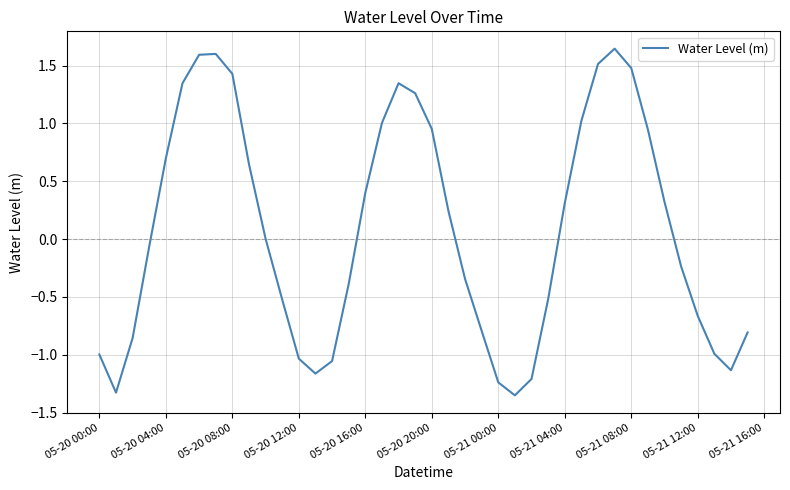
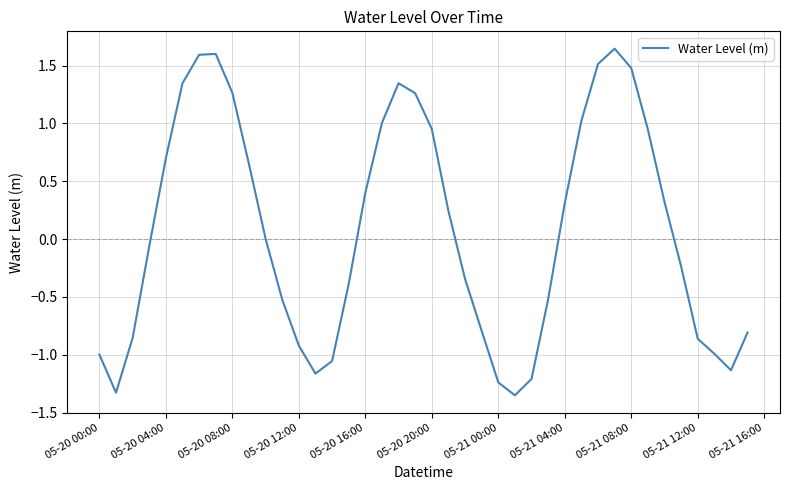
05-20 08:00: 1.43 -> 1.27
05-20 12:00: -1.03 -> -0.92
05-21 12:00: -0.66 -> -0.86
